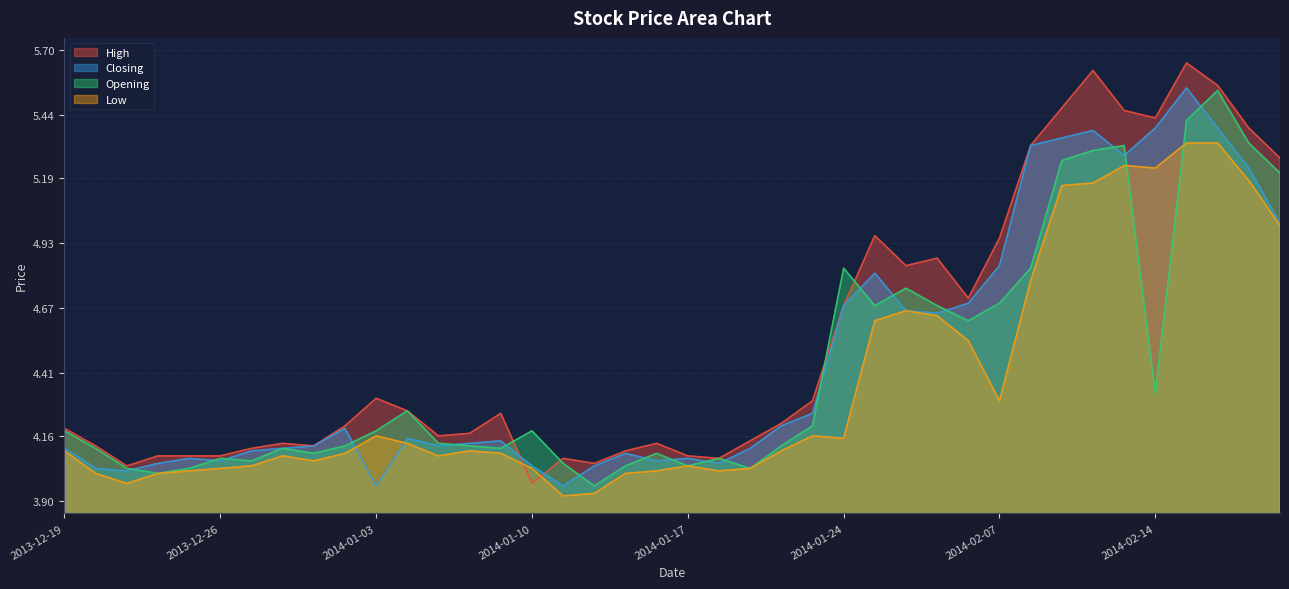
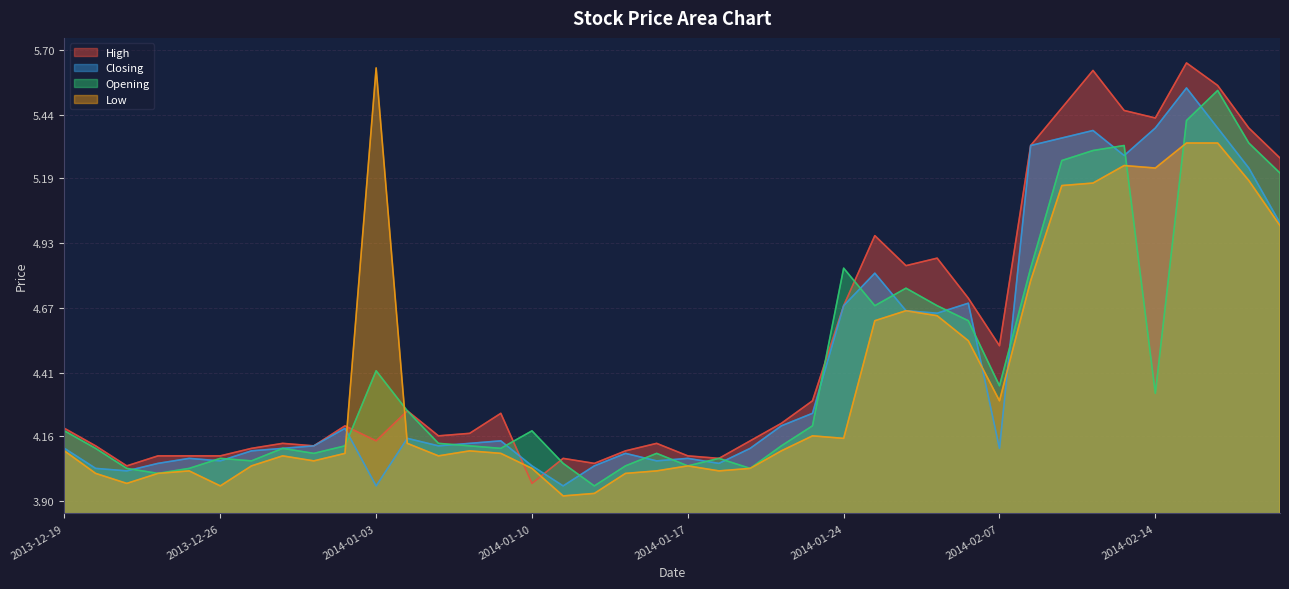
Low, 2013-12-26: 4.03 -> 3.96
High, 2014-01-03: 4.31 -> 4.14
Opening, 2014-01-03: 4.18 -> 4.42
Low, 2014-01-03: 4.16 -> 5.63
High, 2014-02-07: 4.95 -> 4.52
Closing, 2014-02-07: 4.84 -> 4.11
Opening, 2014-02-07: 4.69 -> 4.36
